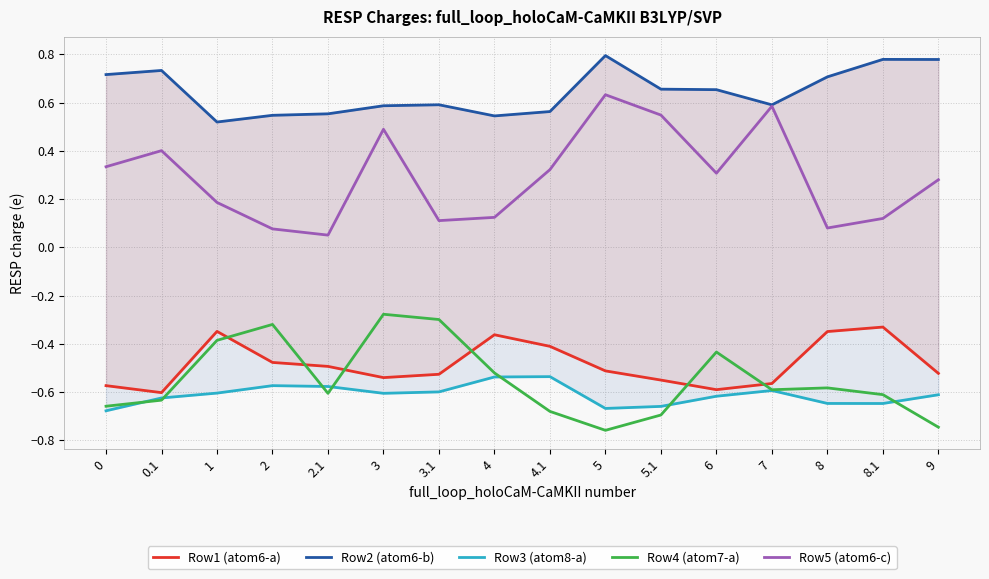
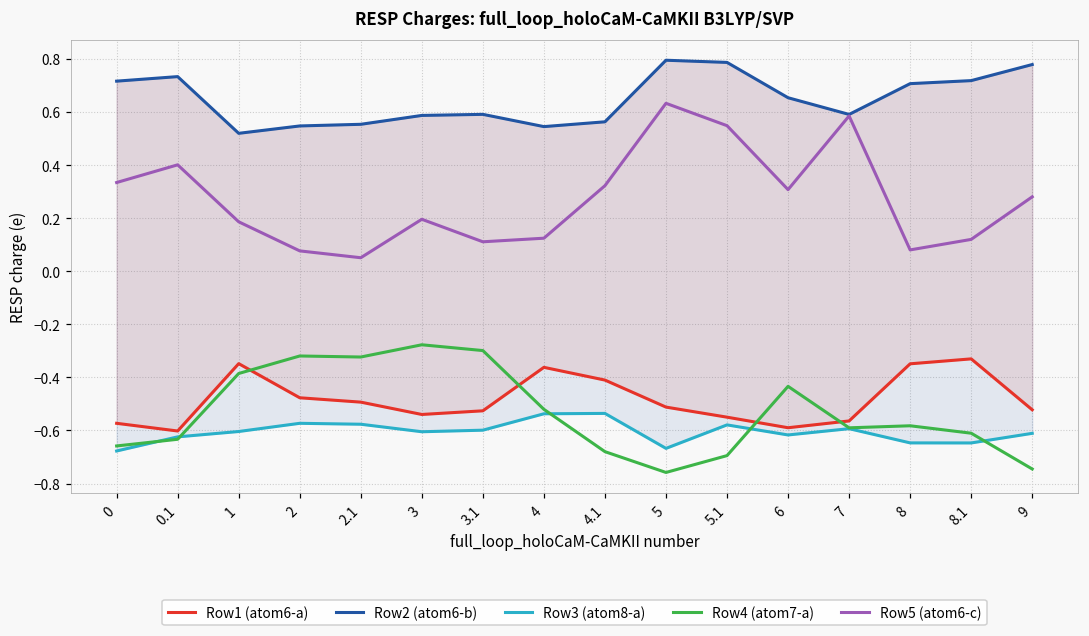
Row4 (atom7-a), 2.1: -0.60 -> -0.32
Row5 (atom6-c), 3: 0.49 -> 0.20
Row2 (atom6-b), 5.1: 0.66 -> 0.79
Row3 (atom8-a), 5.1: -0.66 -> -0.58
Row2 (atom6-b), 8.1: 0.78 -> 0.72
